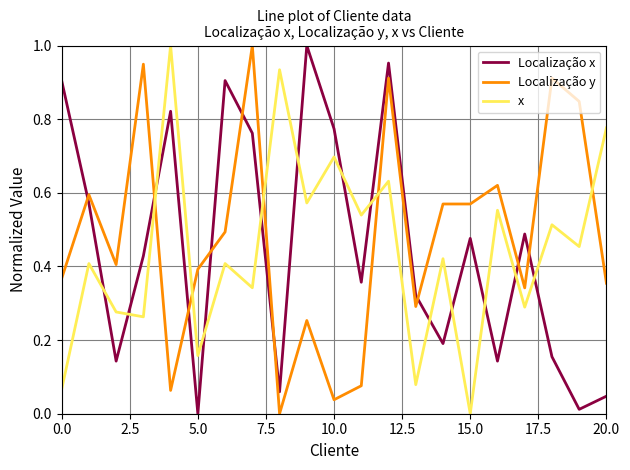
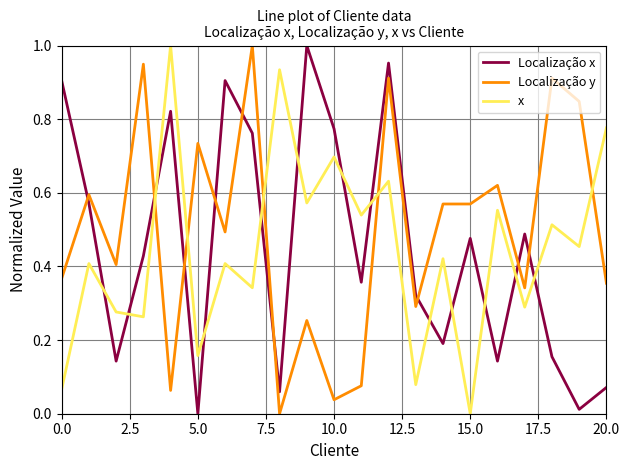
Localização y, 5.0: 0.39 -> 0.73
Localização x, 20.0: 0.05 -> 0.07
